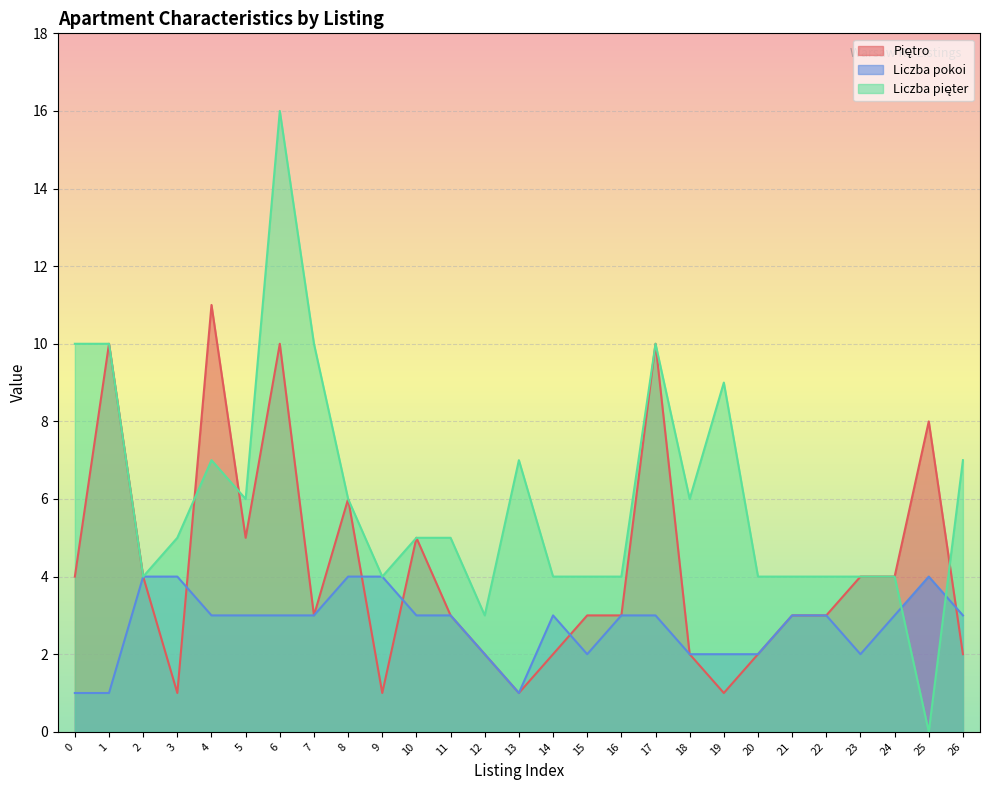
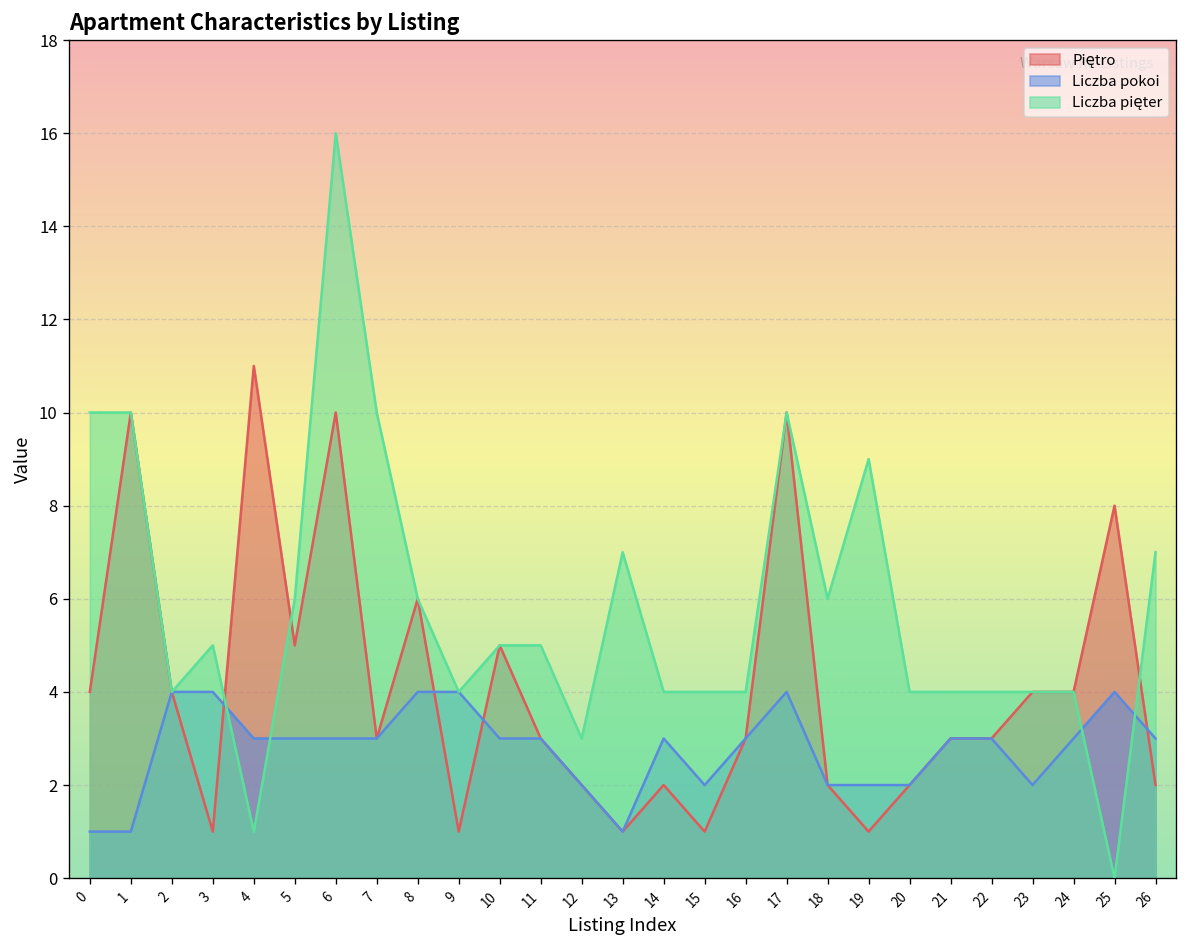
Liczba pięter, 4: 7 -> 1
Piętro, 15: 3 -> 1
Liczba pokoi, 17: 3 -> 4
